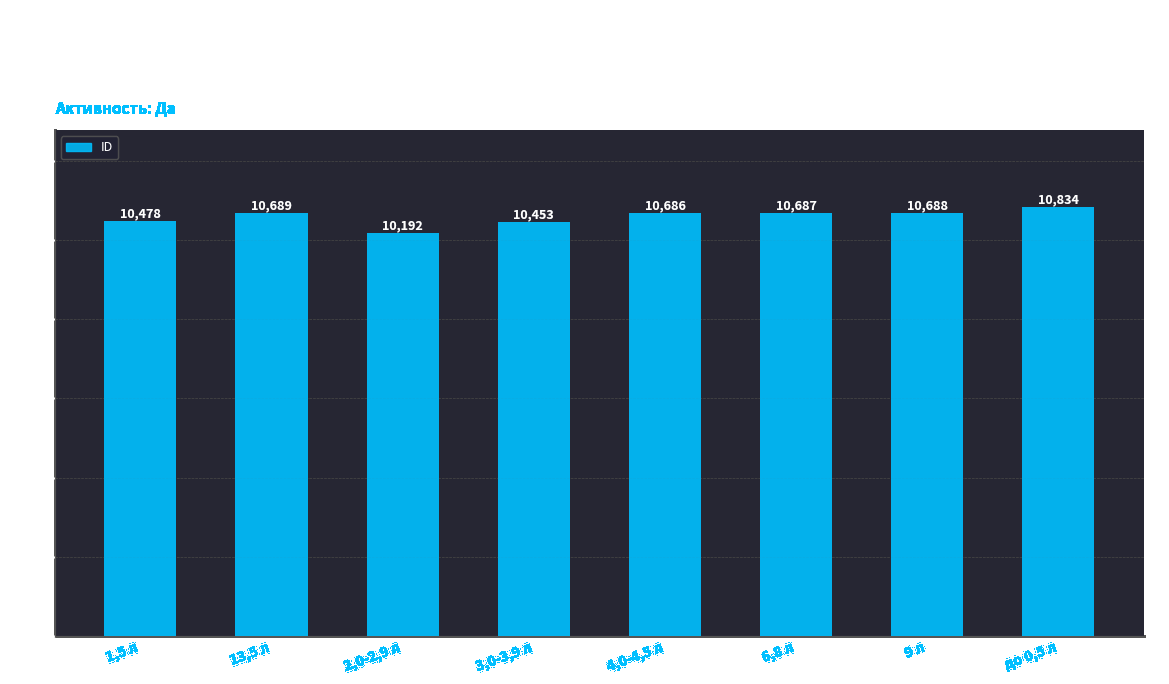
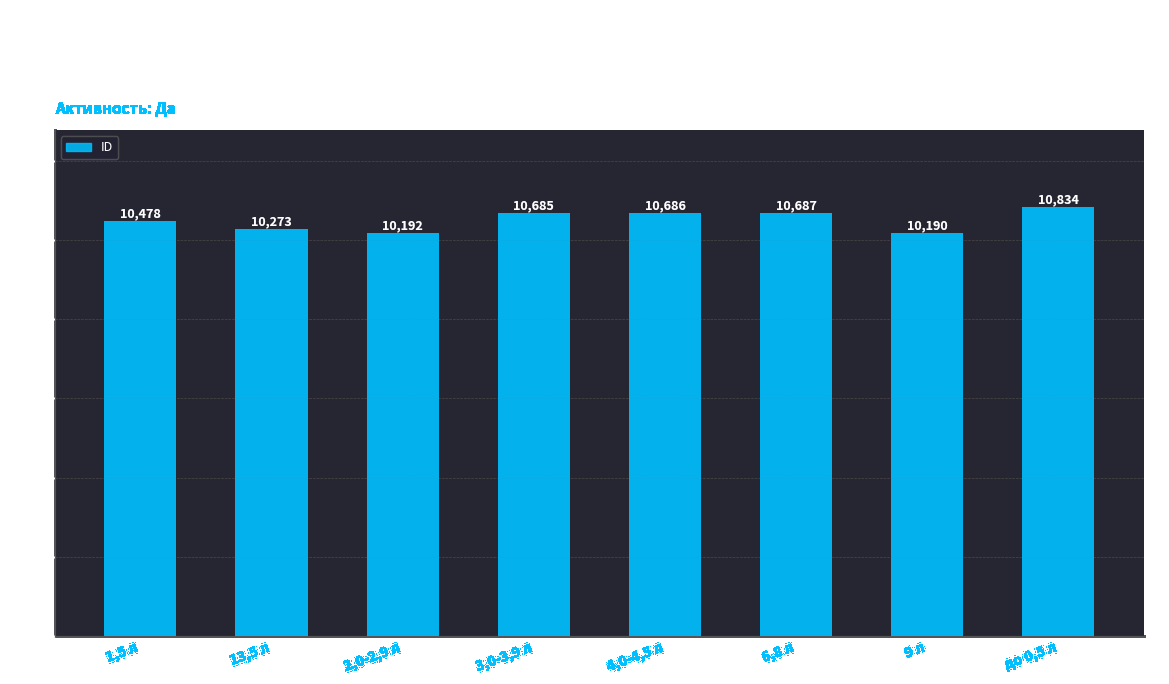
13,5 л: 10,689 -> 10,273
3,0-3,9 л: 10,453 -> 10,685
9 л: 10,688 -> 10,190
